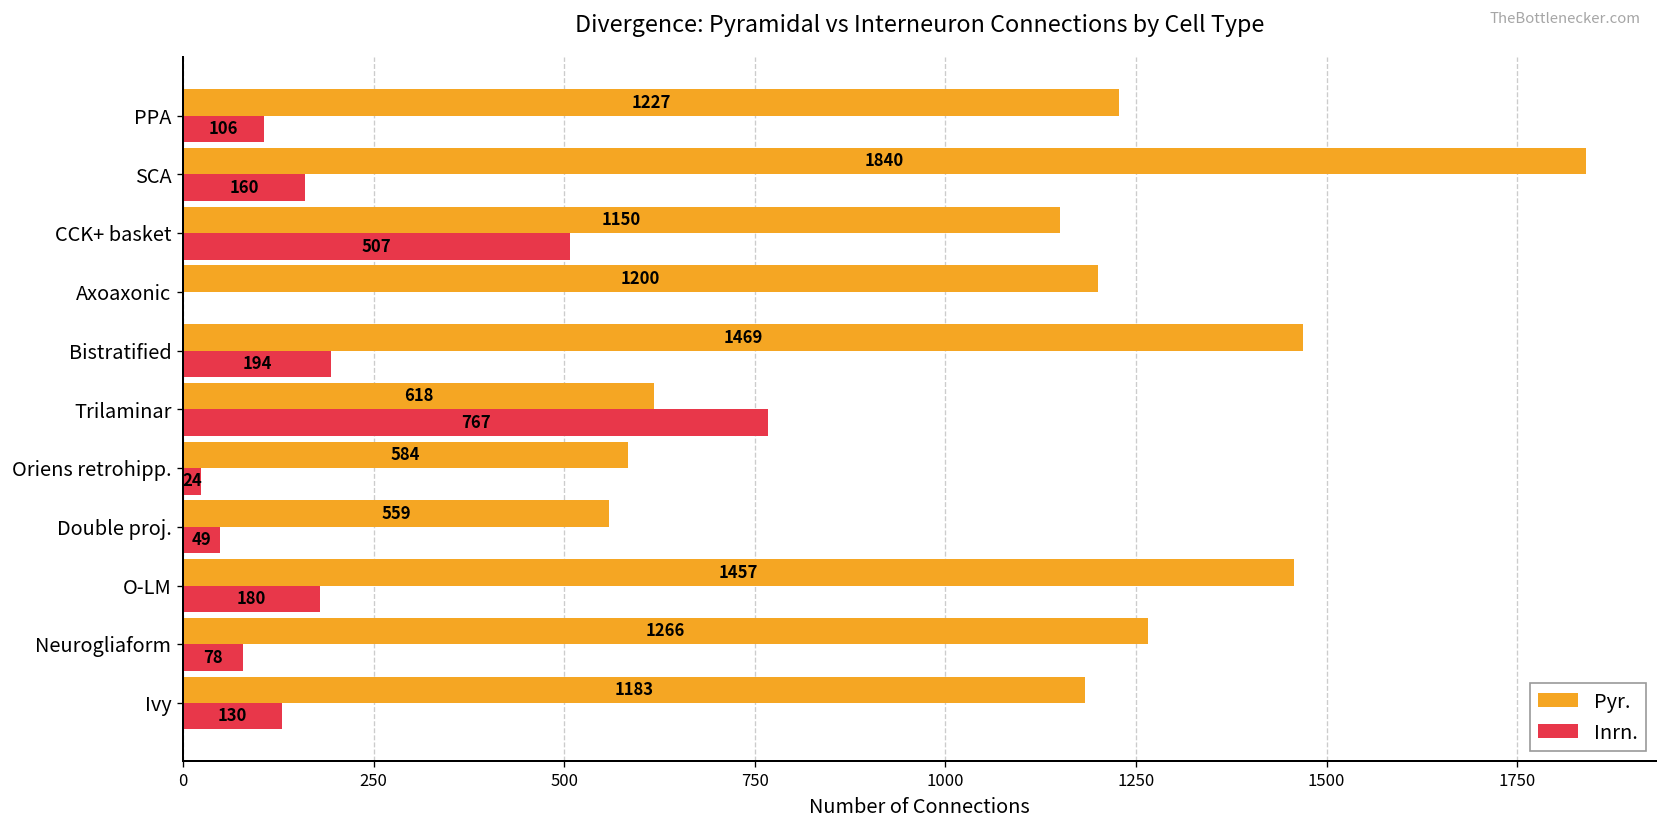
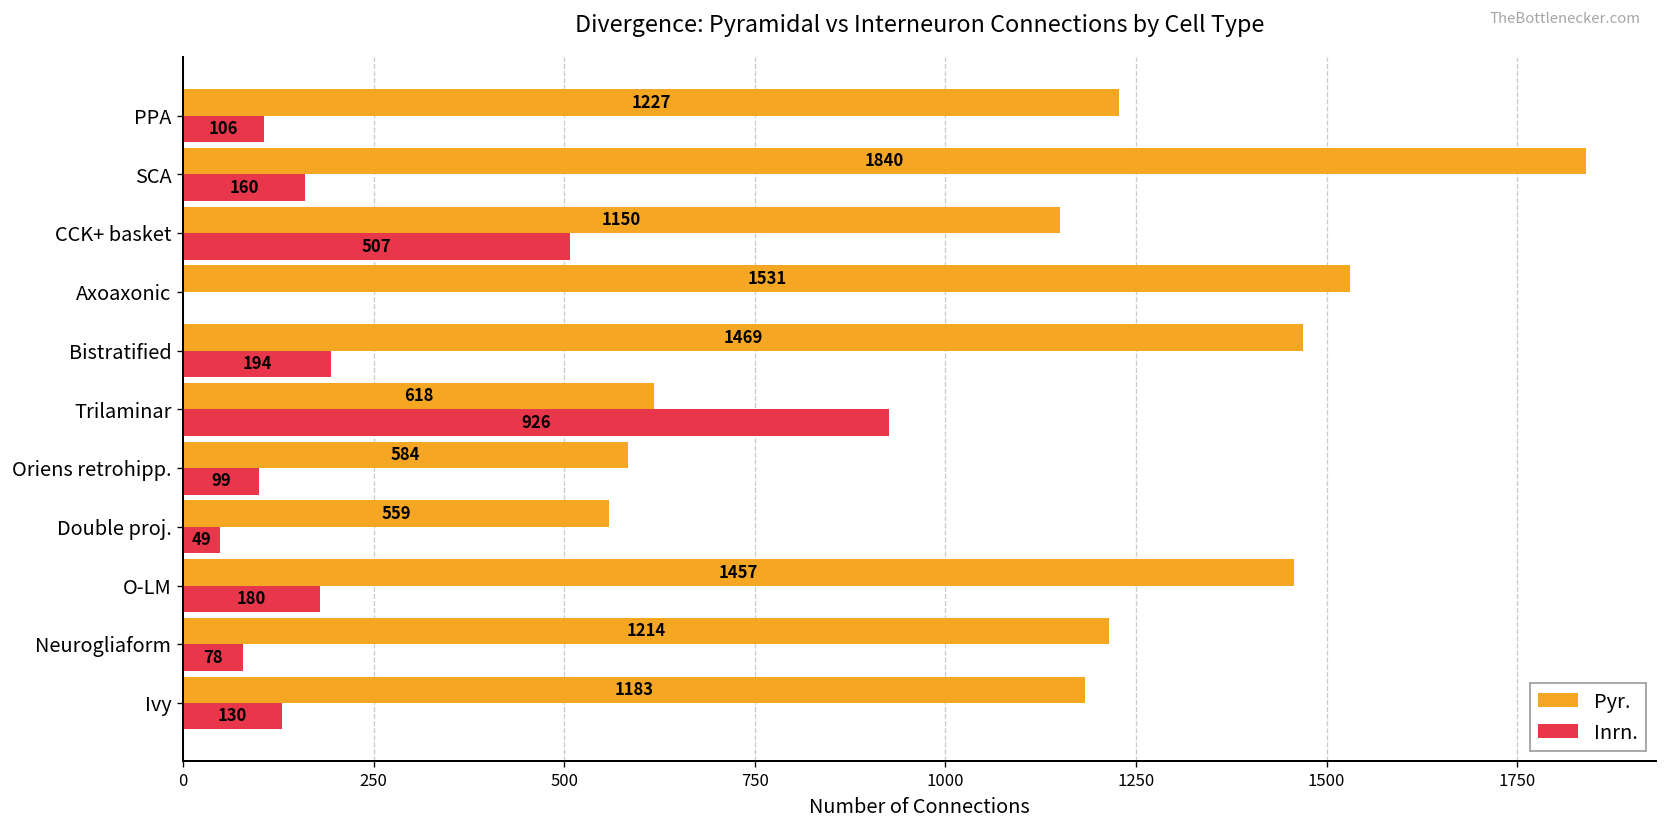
Pyr., Axoaxonic: 1200 -> 1531
Inrn., Trilaminar: 767 -> 926
Inrn., Oriens retrohipp.: 24 -> 99
Pyr., Neurogliaform: 1266 -> 1214
